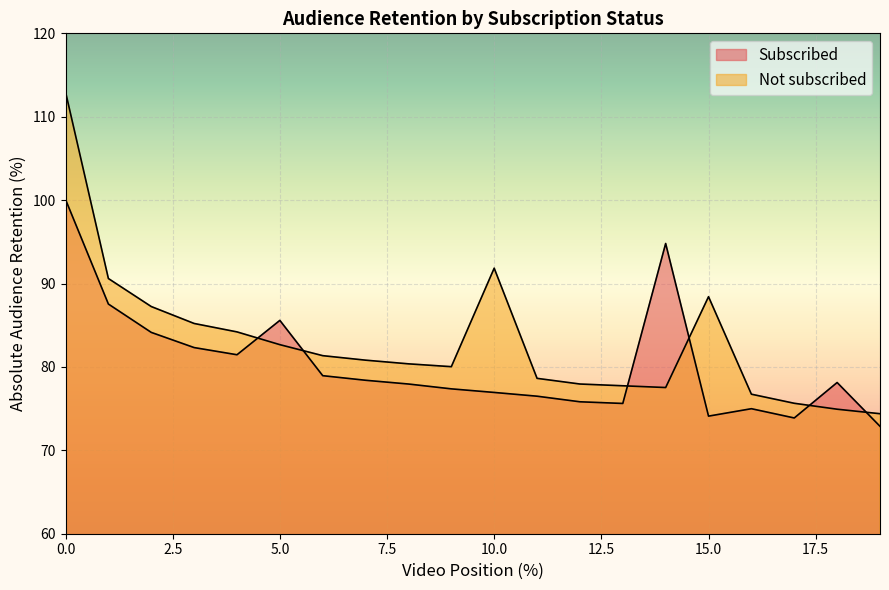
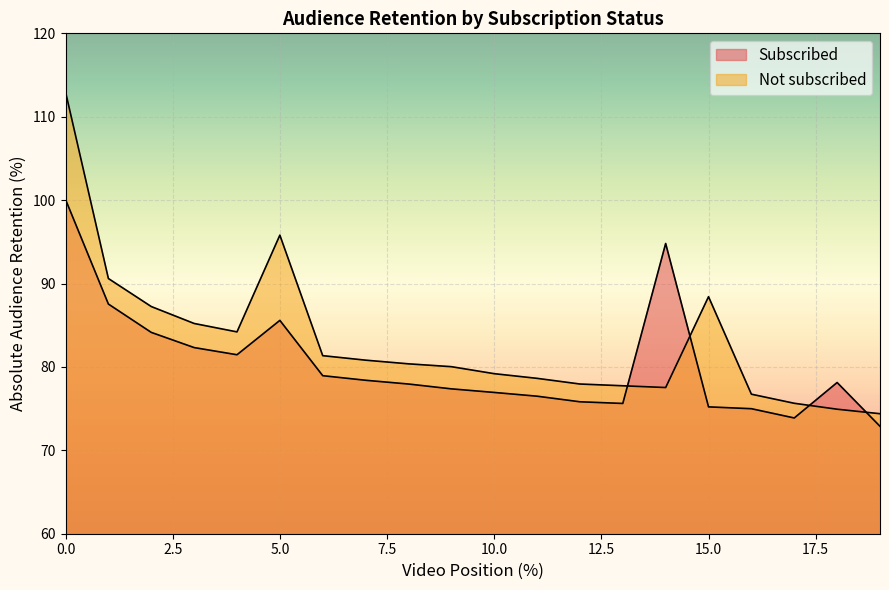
Not subscribed, 5.0: 83 -> 96
Not subscribed, 10.0: 92 -> 79
Subscribed, 15.0: 74 -> 75
